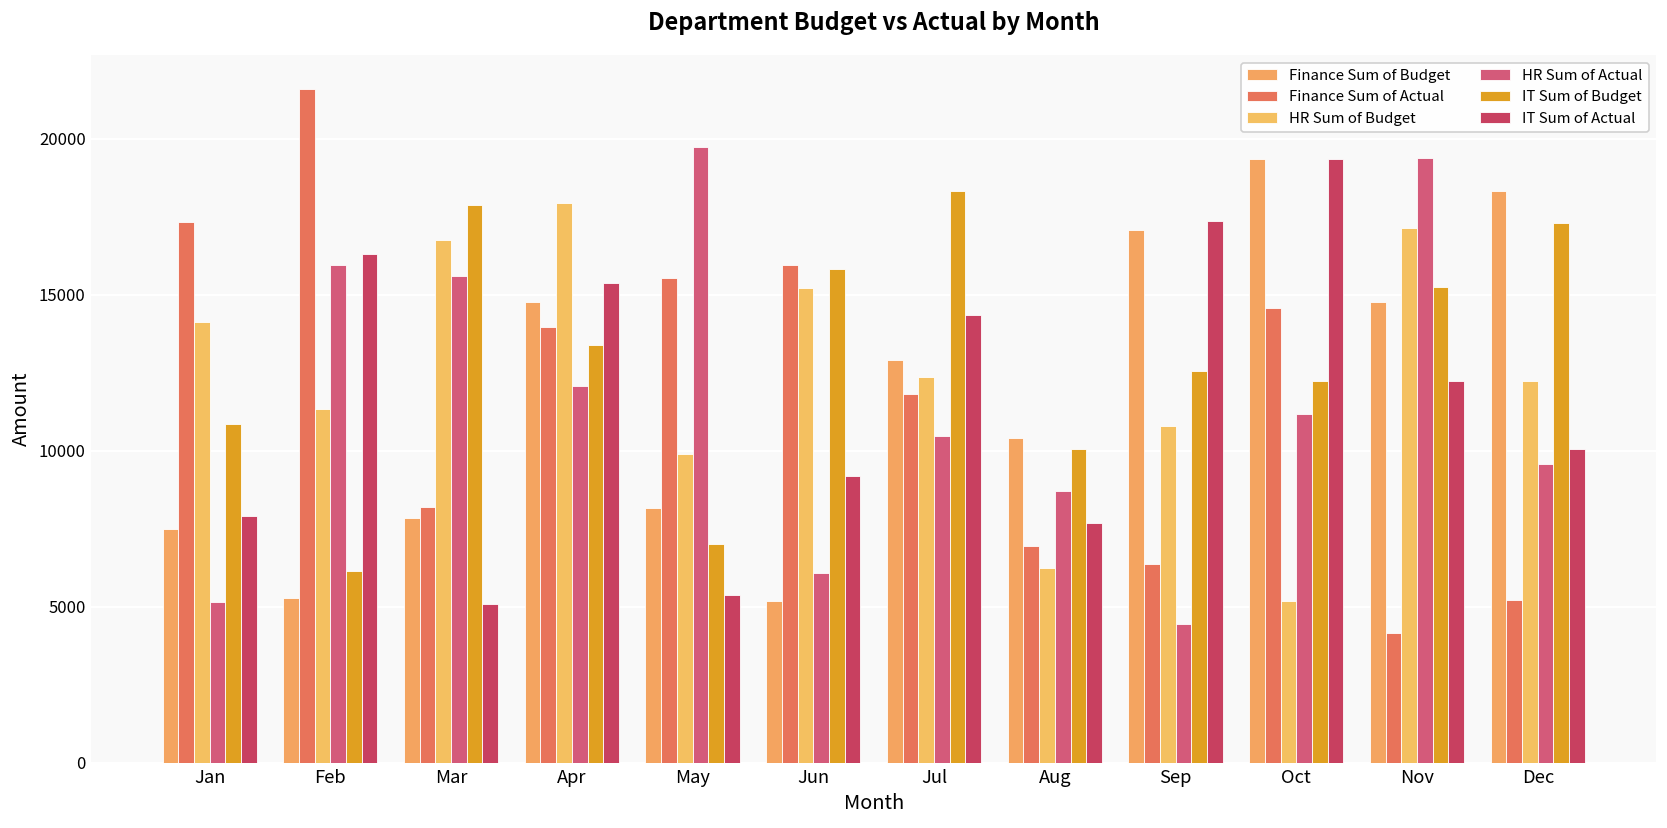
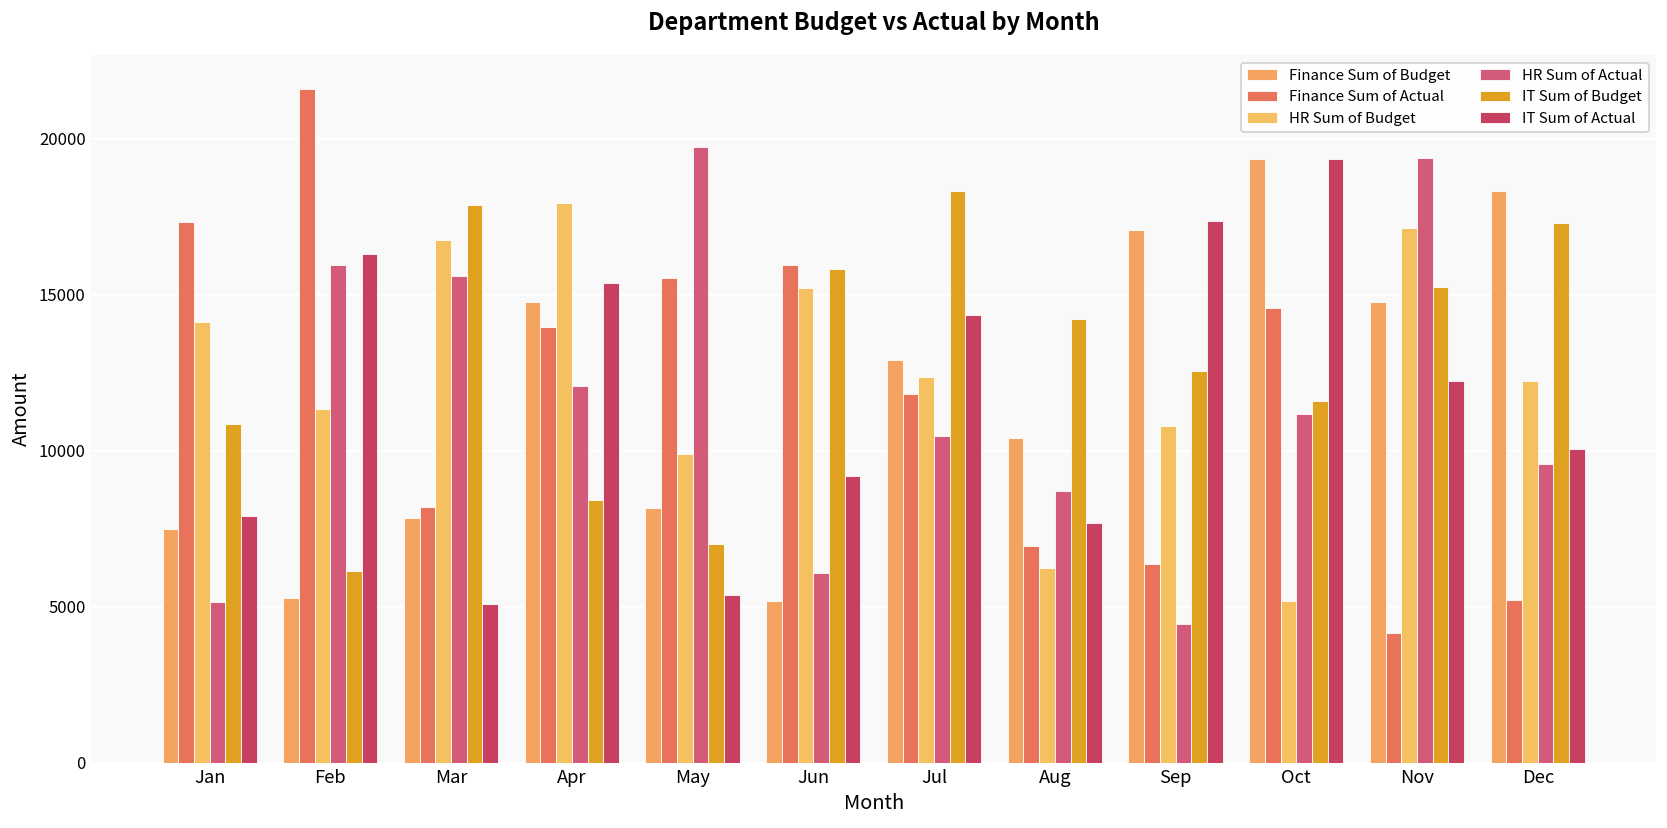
IT Sum of Budget, Apr: 13400 -> 8400
IT Sum of Budget, Aug: 10000 -> 14200
IT Sum of Budget, Oct: 12200 -> 11600
